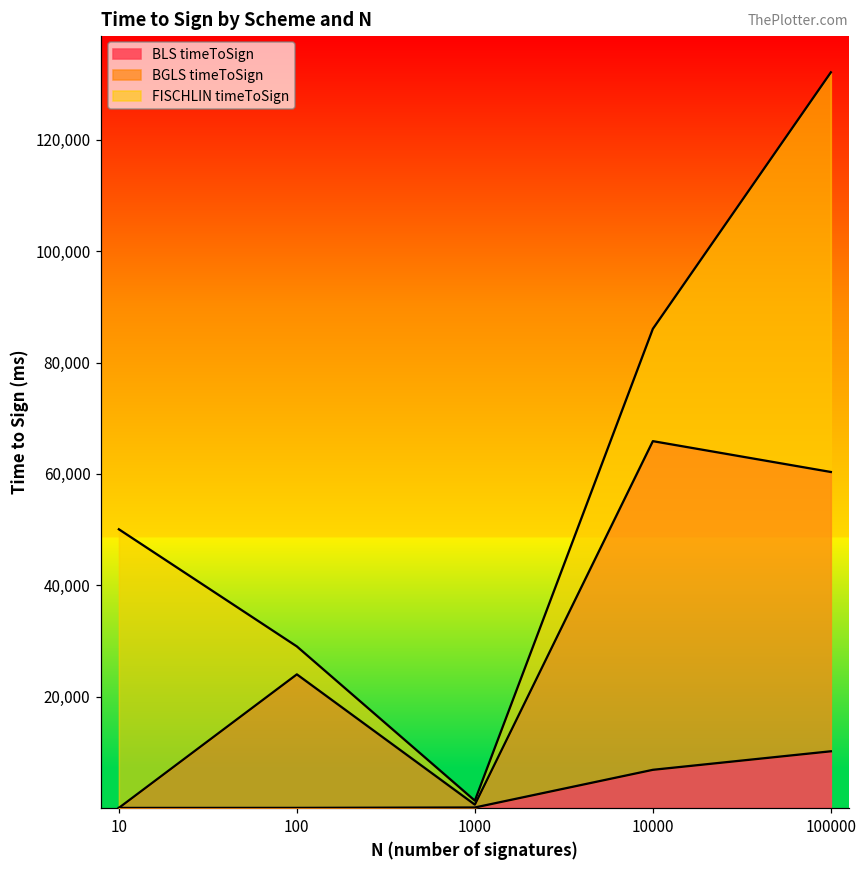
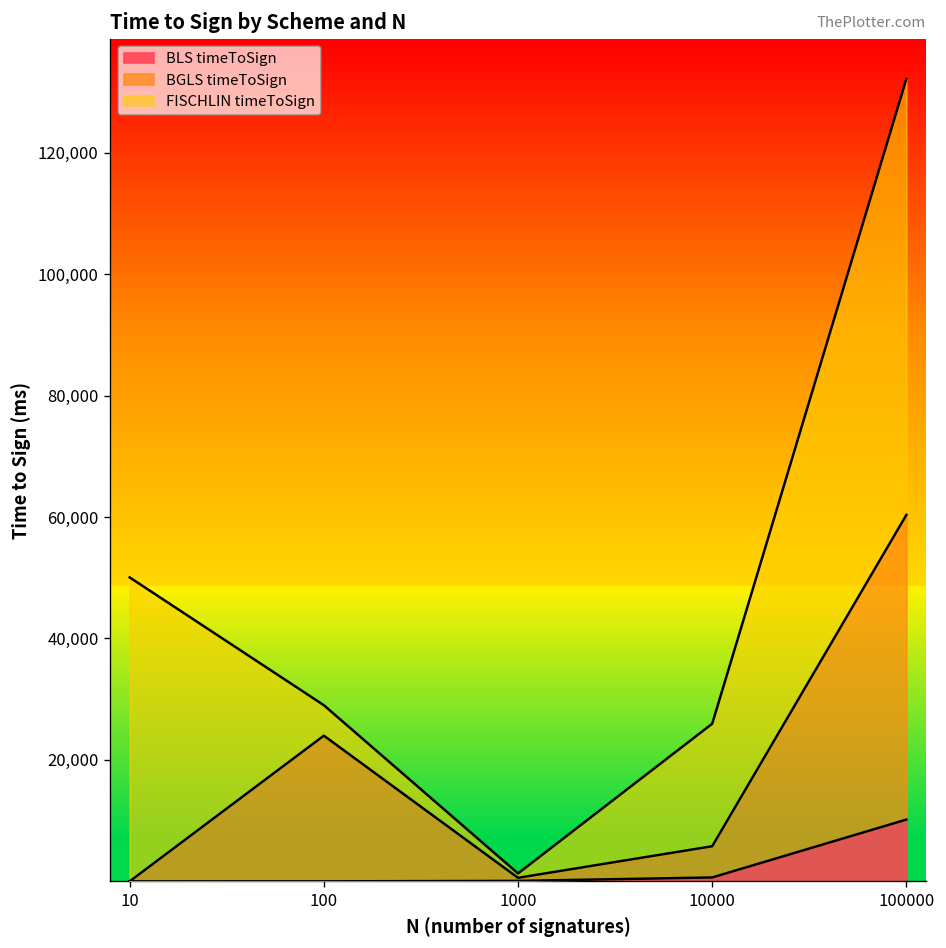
BLS timeToSign, 10000: 7,000 -> 1,000
BGLS timeToSign, 10000: 59,000 -> 5,000
